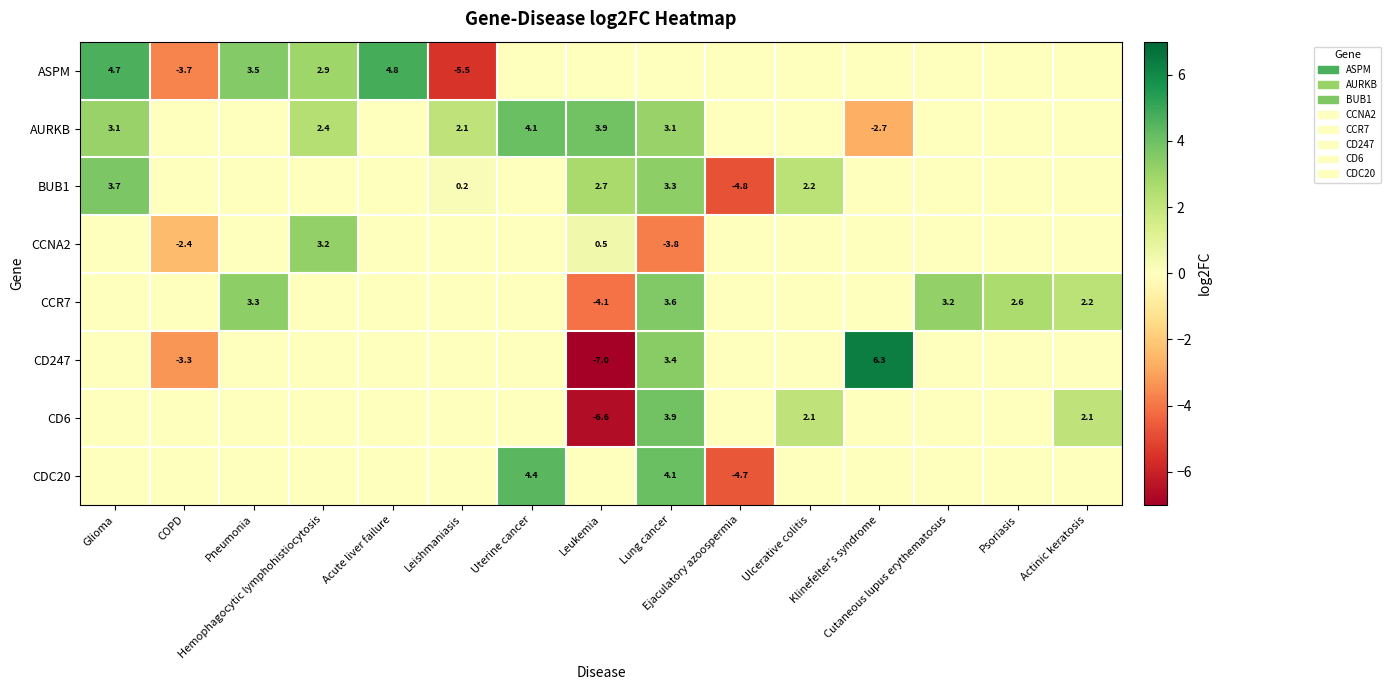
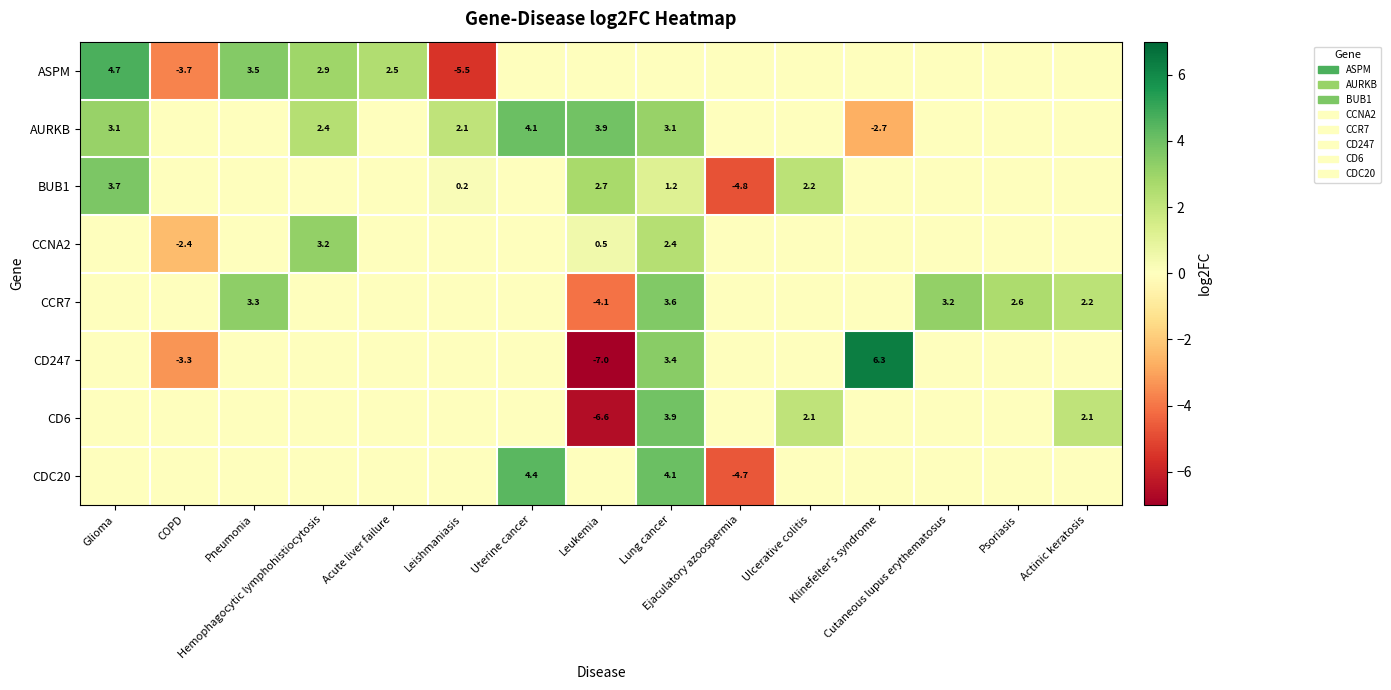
ASPM, Acute liver failure: 4.8 -> 2.5
BUB1, Lung cancer: 3.3 -> 1.2
CCNA2, Lung cancer: -3.8 -> 2.4
